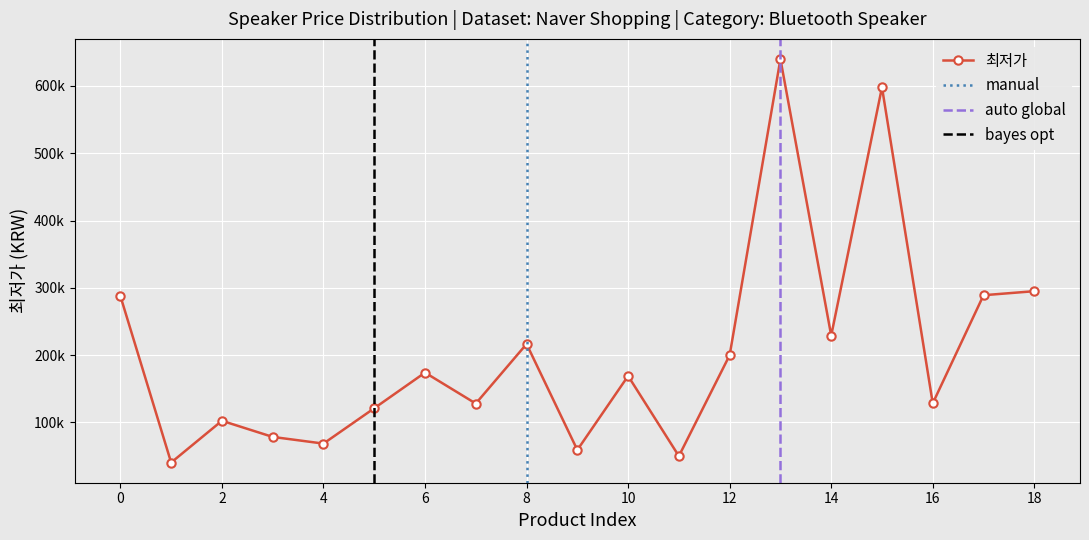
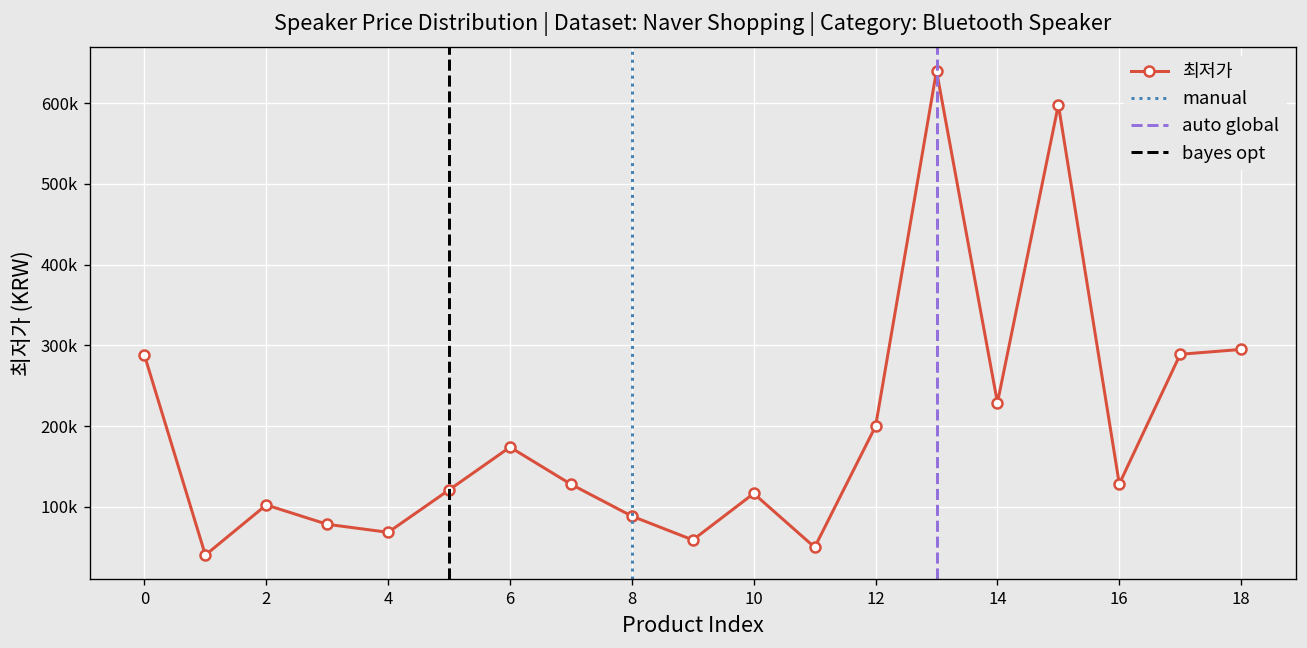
8: 220000 -> 90000
10: 170000 -> 120000
